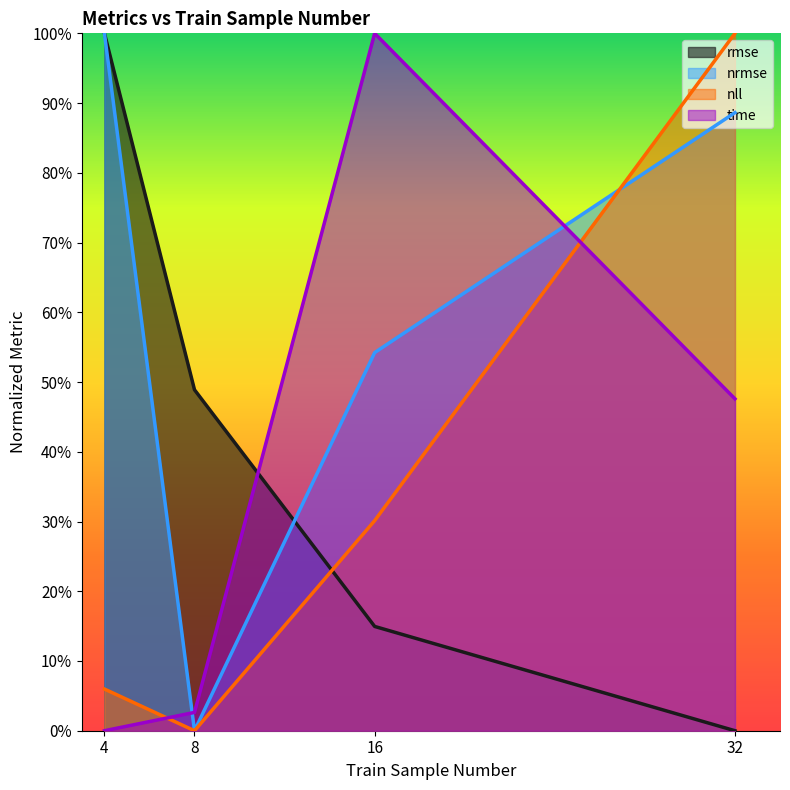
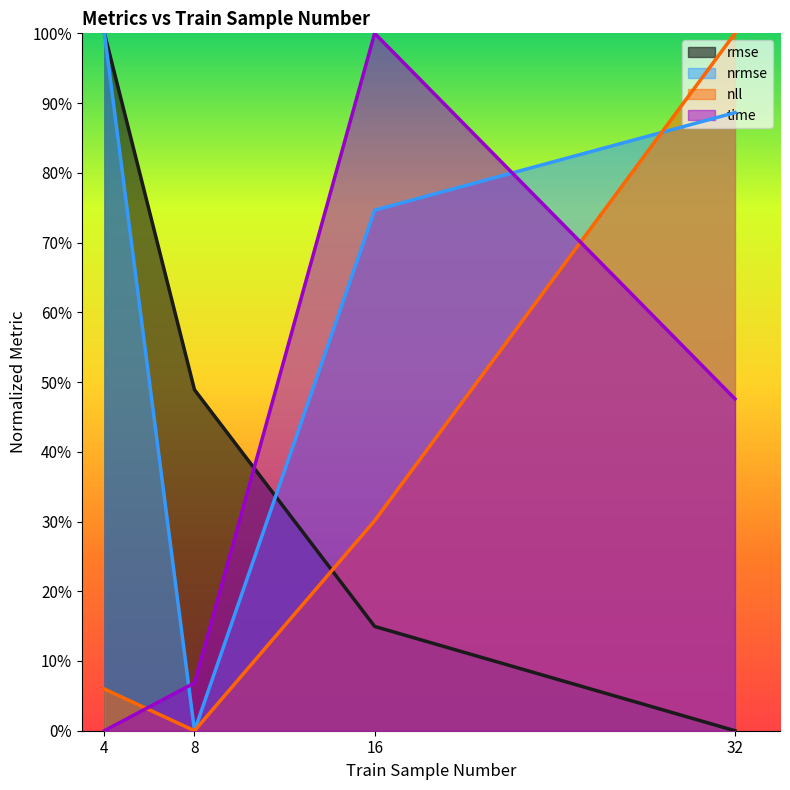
time, 8: 3% -> 7%
nrmse, 16: 54% -> 75%
